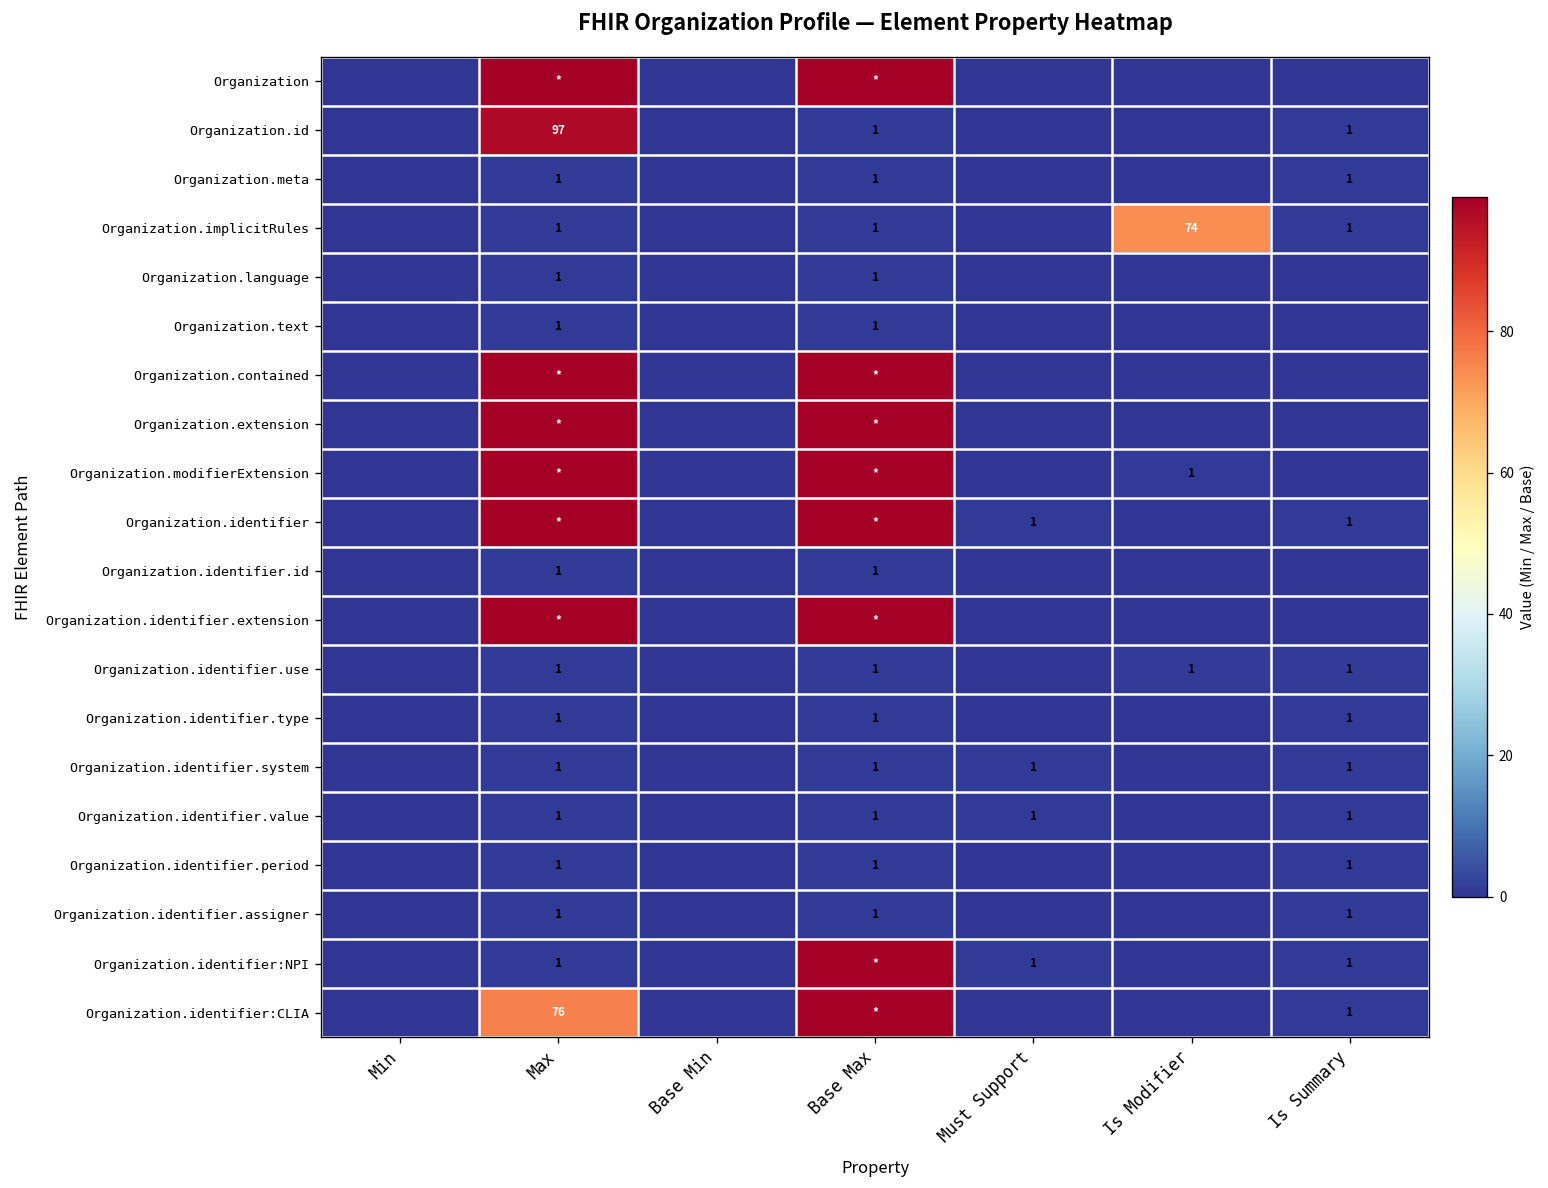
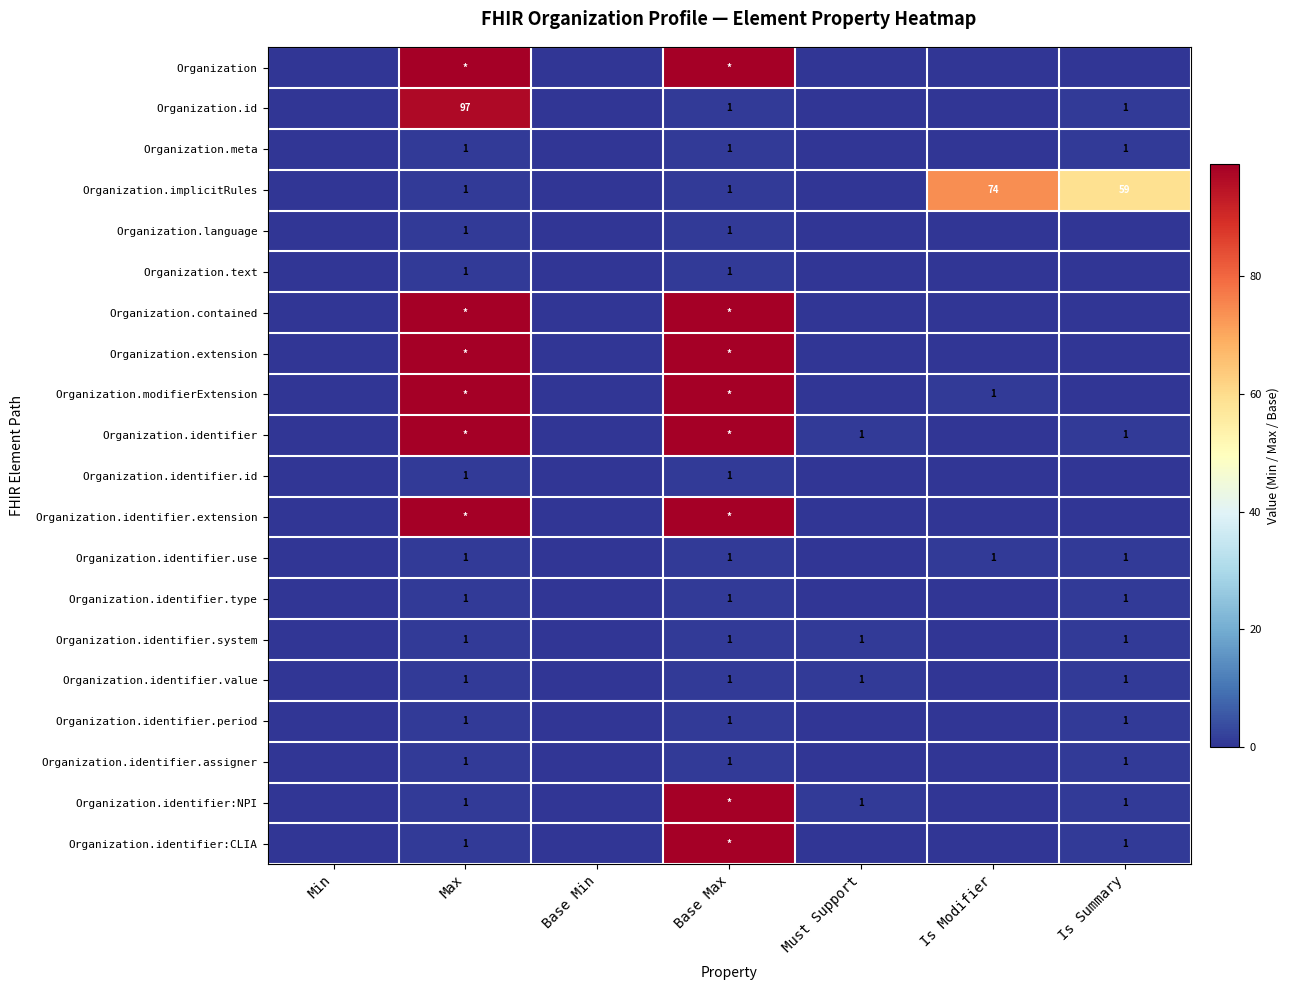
Organization.implicitRules, Is Summary: 1 -> 59
Organization.identifier:CLIA, Max: 76 -> 1
